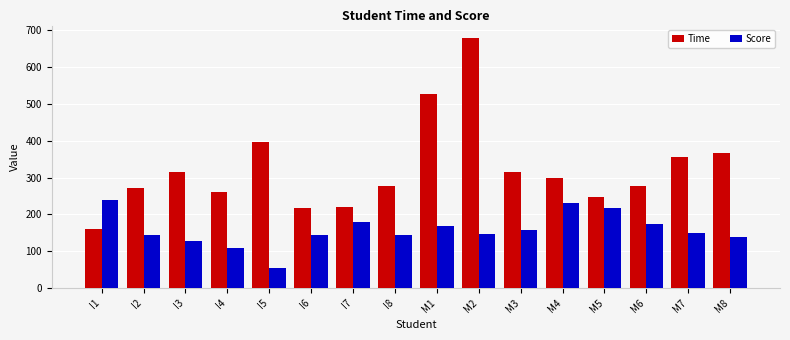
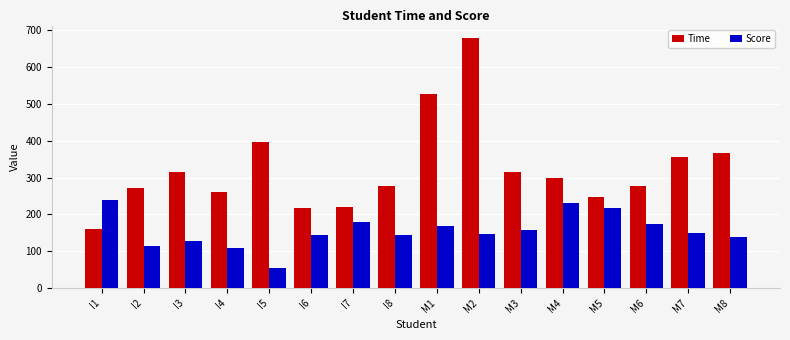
Score, I2: 140 -> 110
